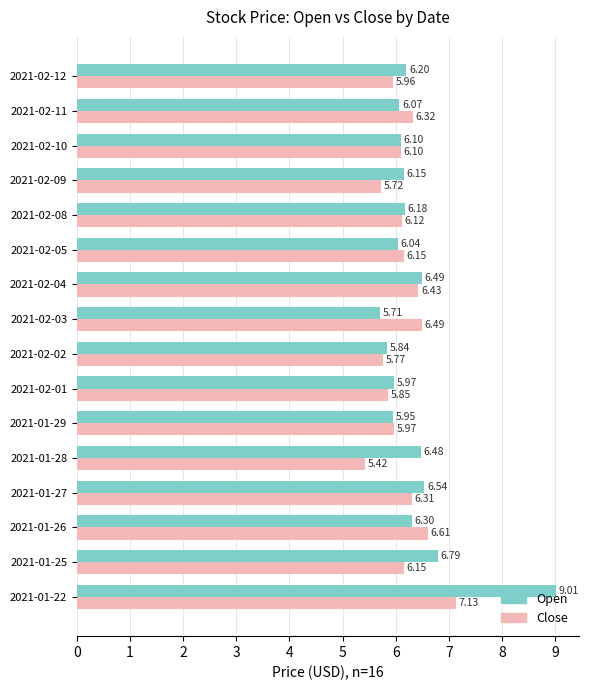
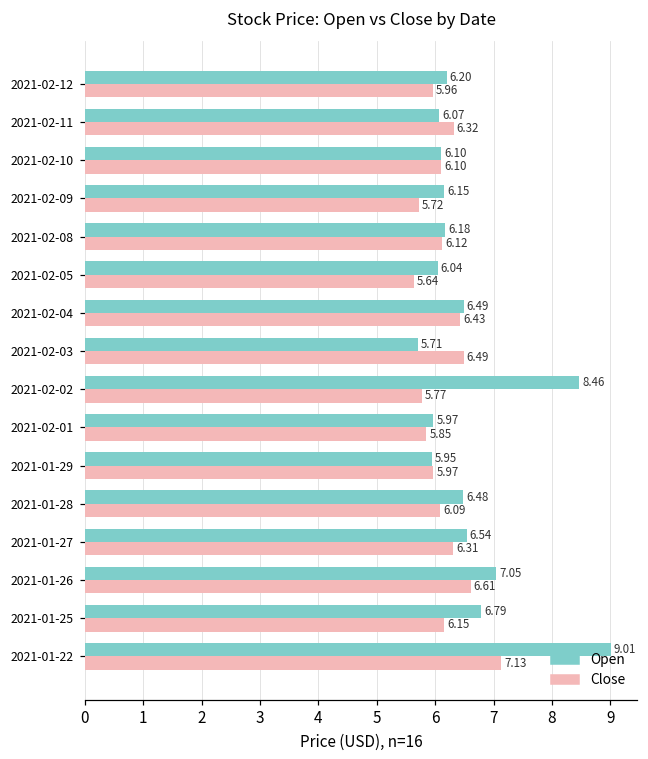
Close, 2021-02-05: 6.15 -> 5.64
Open, 2021-02-02: 5.84 -> 8.46
Close, 2021-01-28: 5.42 -> 6.09
Open, 2021-01-26: 6.30 -> 7.05
